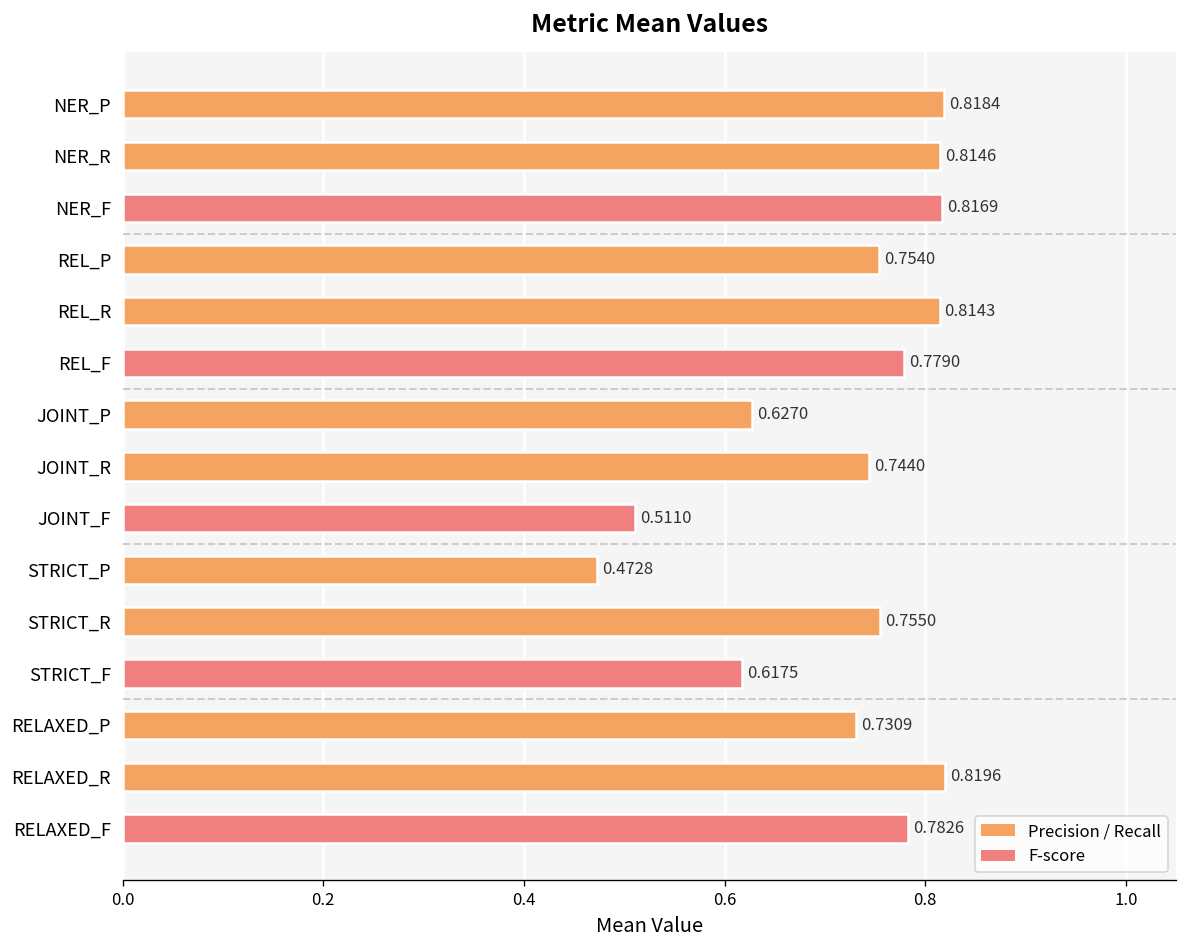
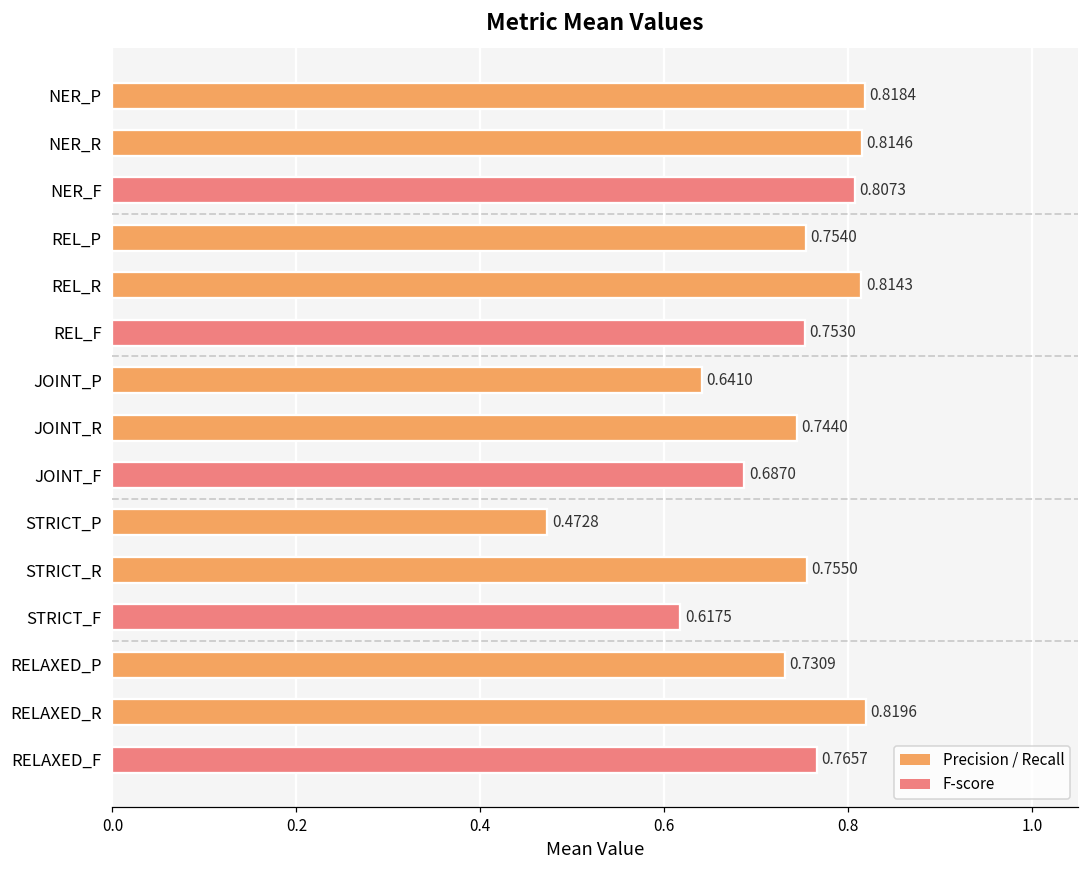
NER_F: 0.8169 -> 0.8073
REL_F: 0.7790 -> 0.7530
JOINT_P: 0.6270 -> 0.6410
JOINT_F: 0.5110 -> 0.6870
RELAXED_F: 0.7826 -> 0.7657
